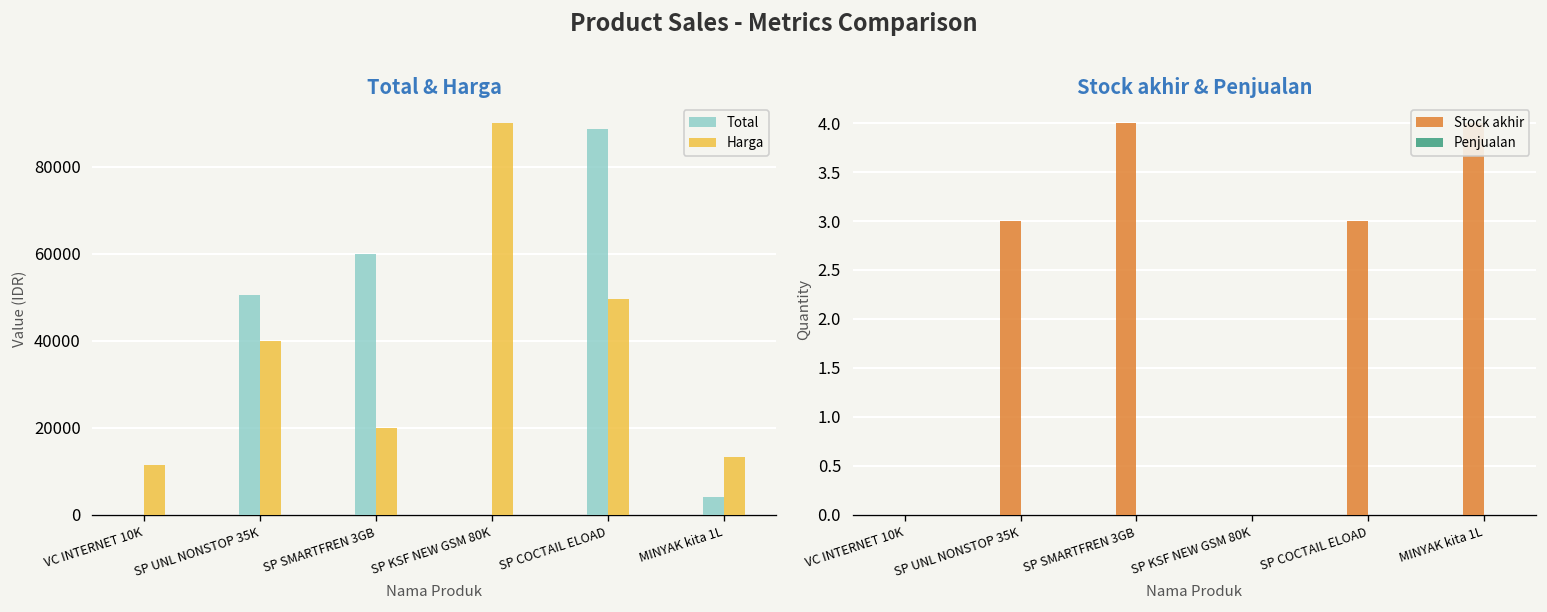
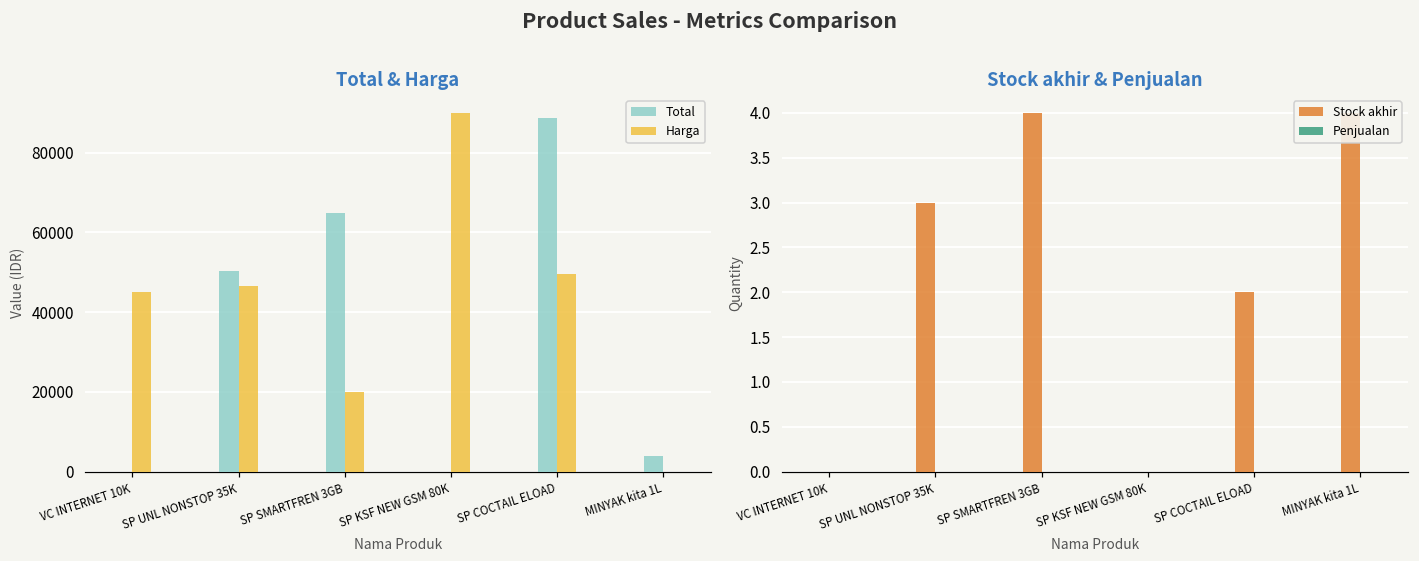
Total & Harga, Harga, VC INTERNET 10K: 12000 -> 45000
Total & Harga, Harga, SP UNL NONSTOP 35K: 40000 -> 47000
Total & Harga, Total, SP SMARTFREN 3GB: 60000 -> 65000
Total & Harga, Harga, MINYAK kita 1L: 13000 -> 0
Stock akhir & Penjualan, Stock akhir, SP COCTAIL ELOAD: 3 -> 2
